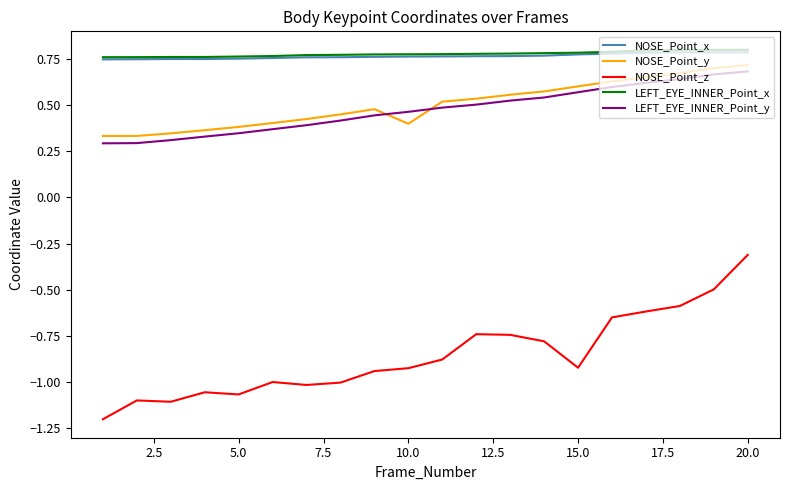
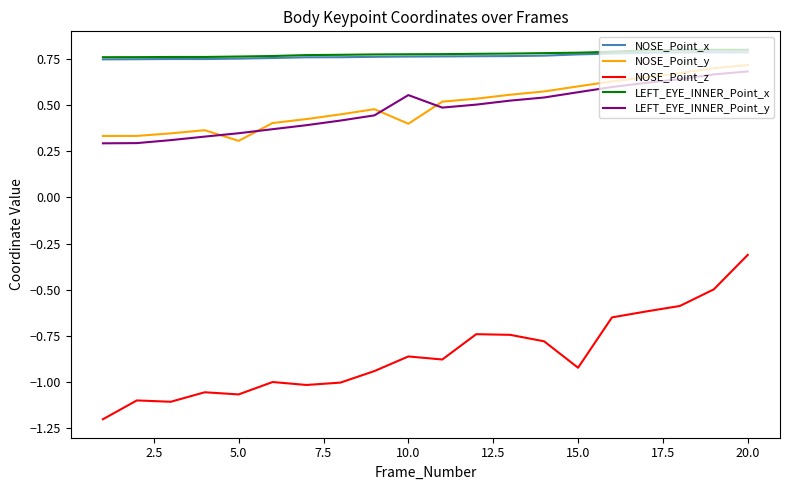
NOSE_Point_y, 5.0: 0.38 -> 0.31
NOSE_Point_z, 10.0: -0.93 -> -0.86
LEFT_EYE_INNER_Point_y, 10.0: 0.47 -> 0.56
